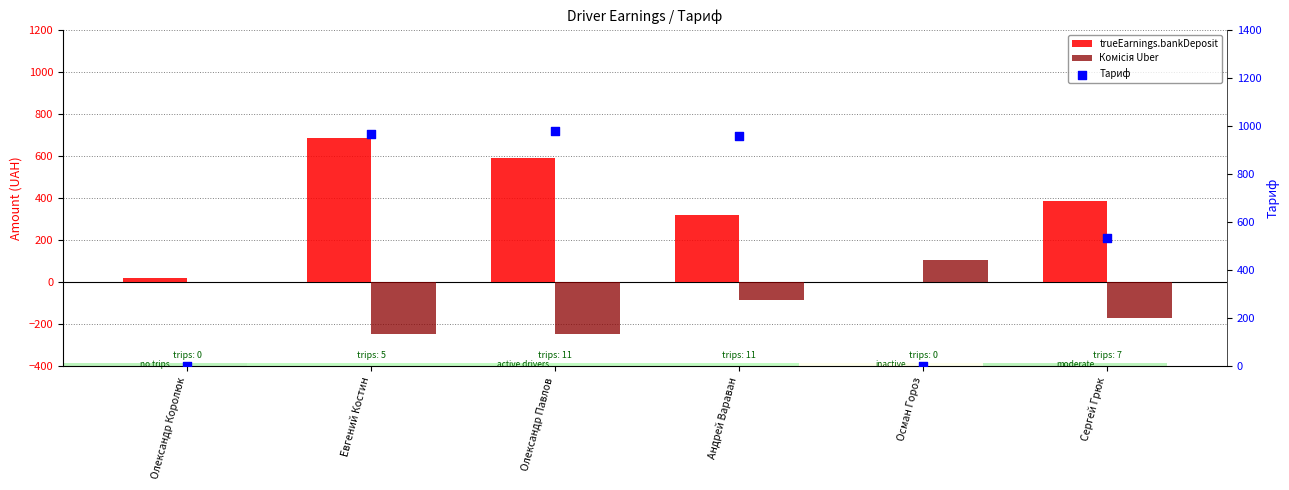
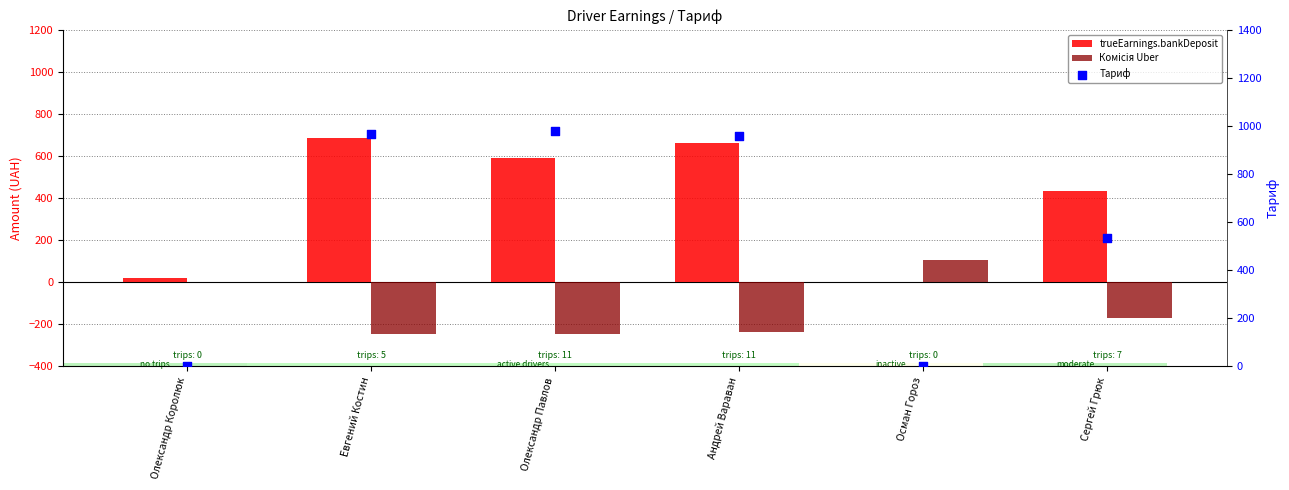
trueEarnings.bankDeposit, Андрей Вараван: 320 -> 660
Комісія Uber, Андрей Вараван: -80 -> -230
trueEarnings.bankDeposit, Сергей Грюк: 380 -> 430
